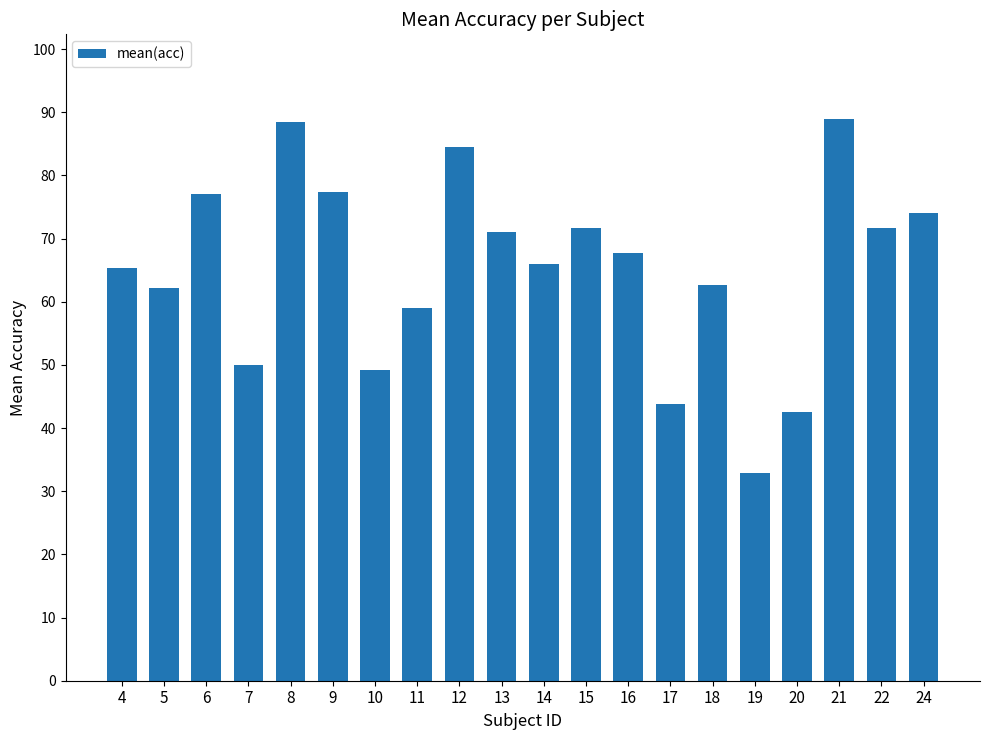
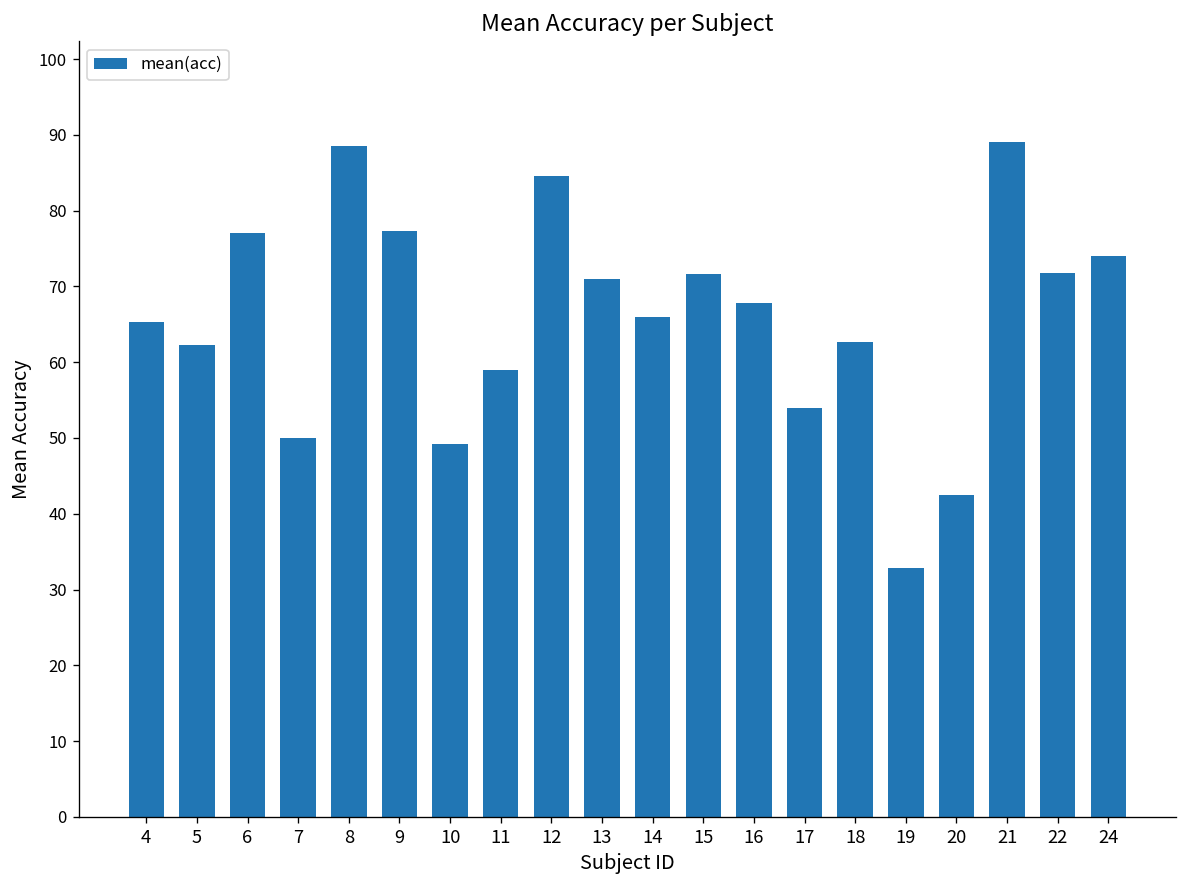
17: 44 -> 54
